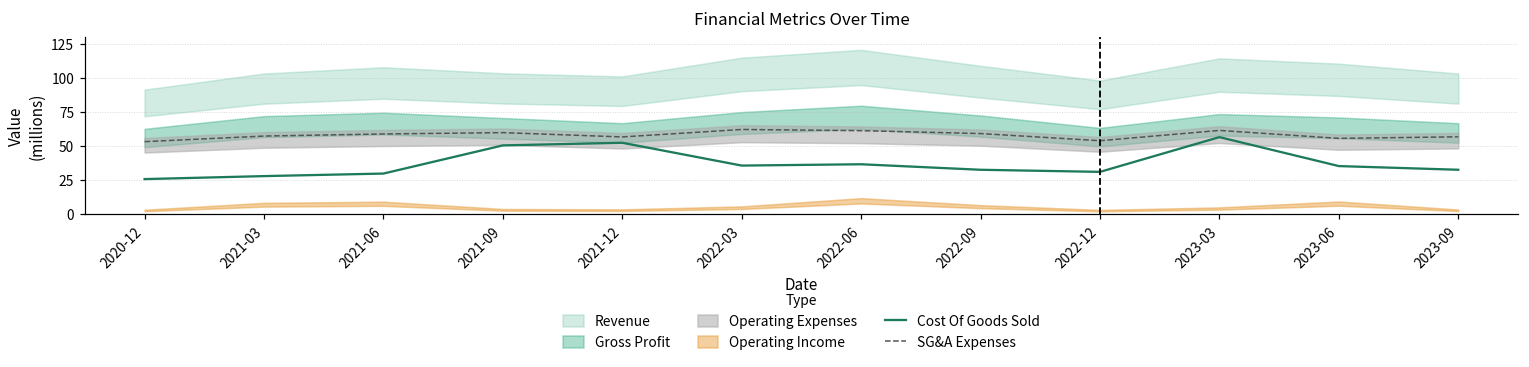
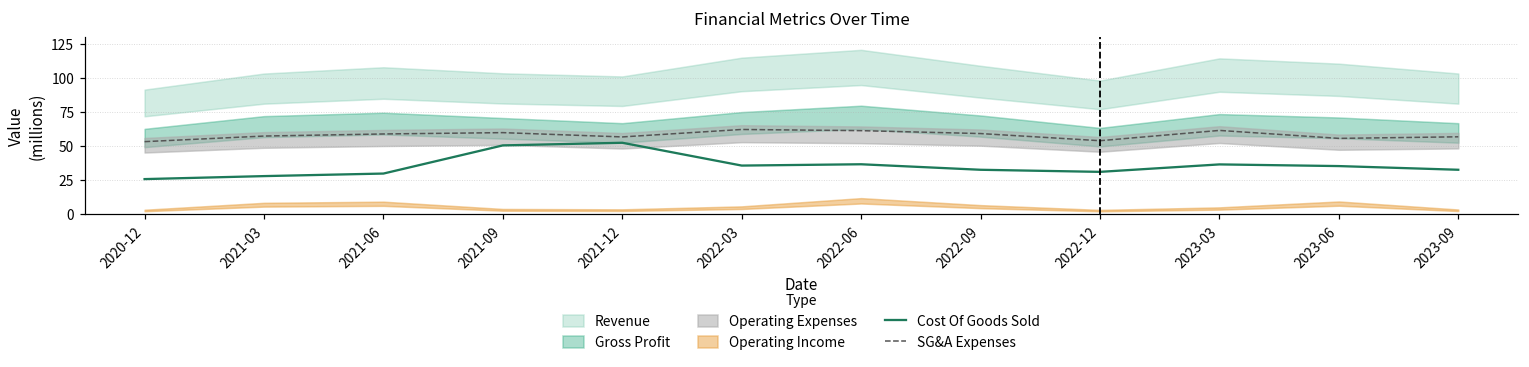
Cost Of Goods Sold, 2023-03: 56 -> 36
